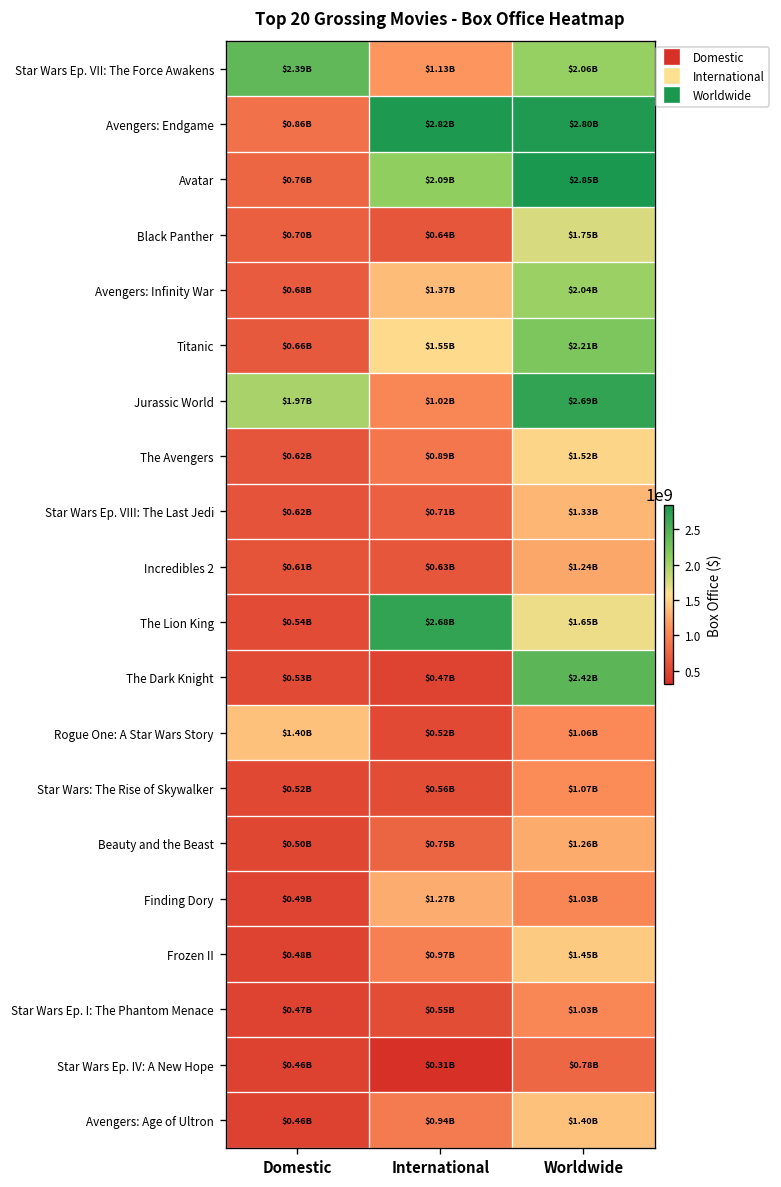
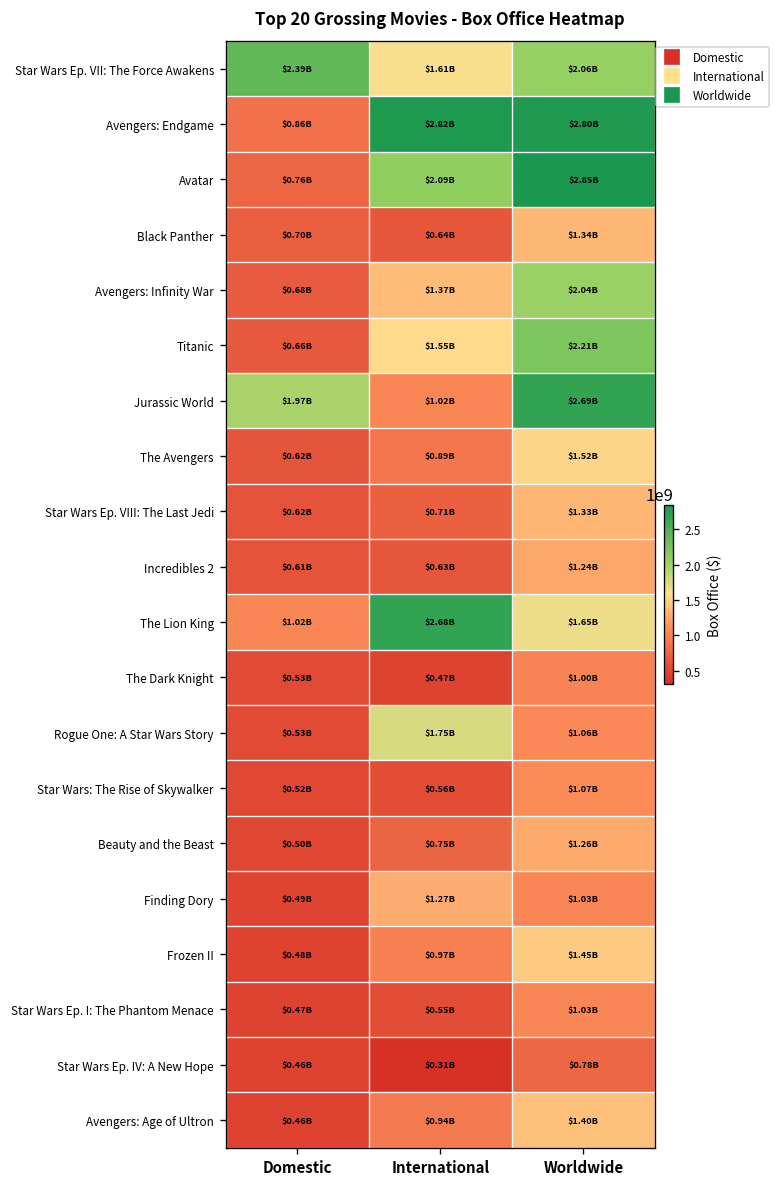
Star Wars Ep. VII: The Force Awakens, International: $1.13B -> $1.61B
Black Panther, Worldwide: $1.75B -> $1.34B
The Lion King, Domestic: $0.54B -> $1.02B
The Dark Knight, Worldwide: $2.42B -> $1.00B
Rogue One: A Star Wars Story, Domestic: $1.40B -> $0.53B
Rogue One: A Star Wars Story, International: $0.52B -> $1.75B
